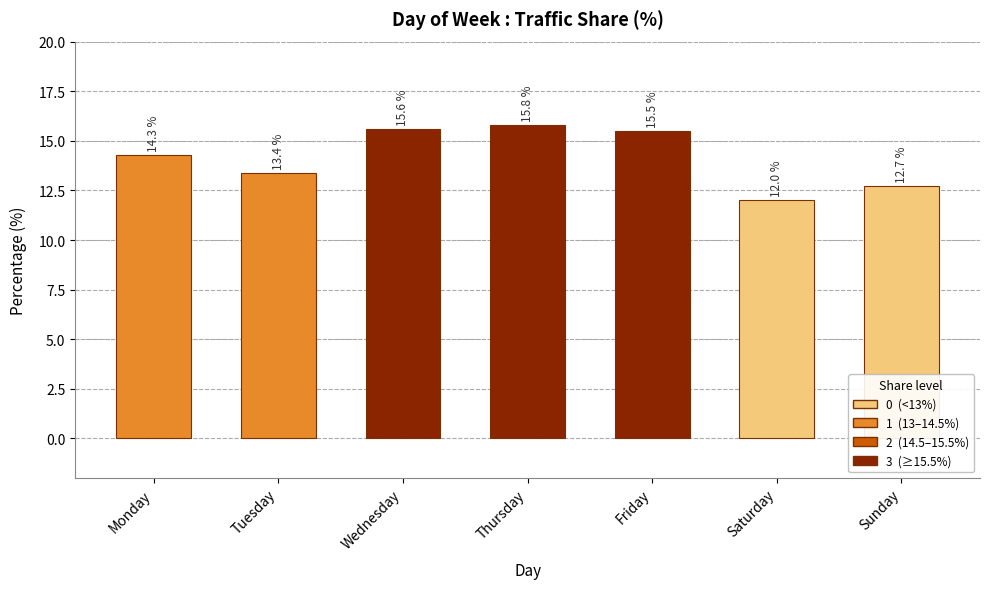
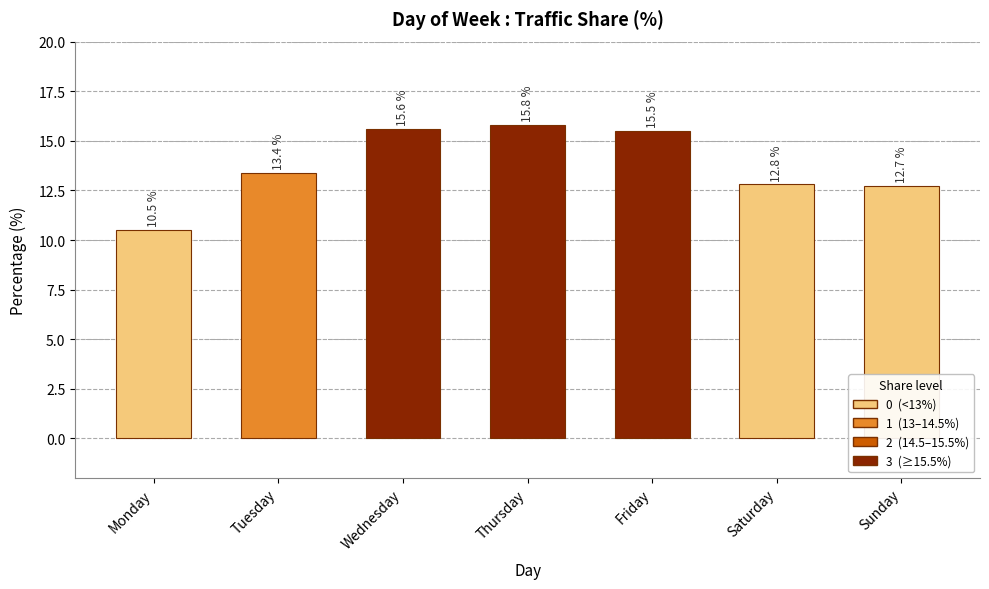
Monday: 14.3 % -> 10.5 %
Saturday: 12.0 % -> 12.8 %
